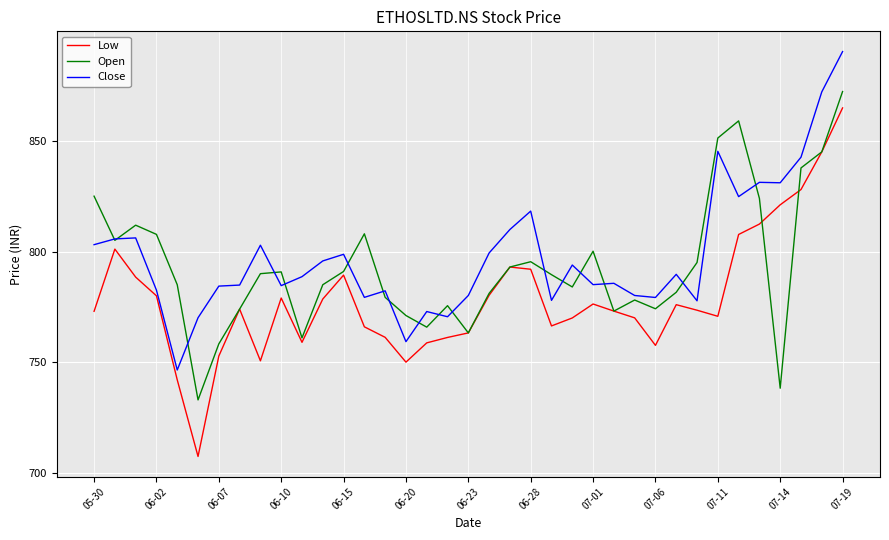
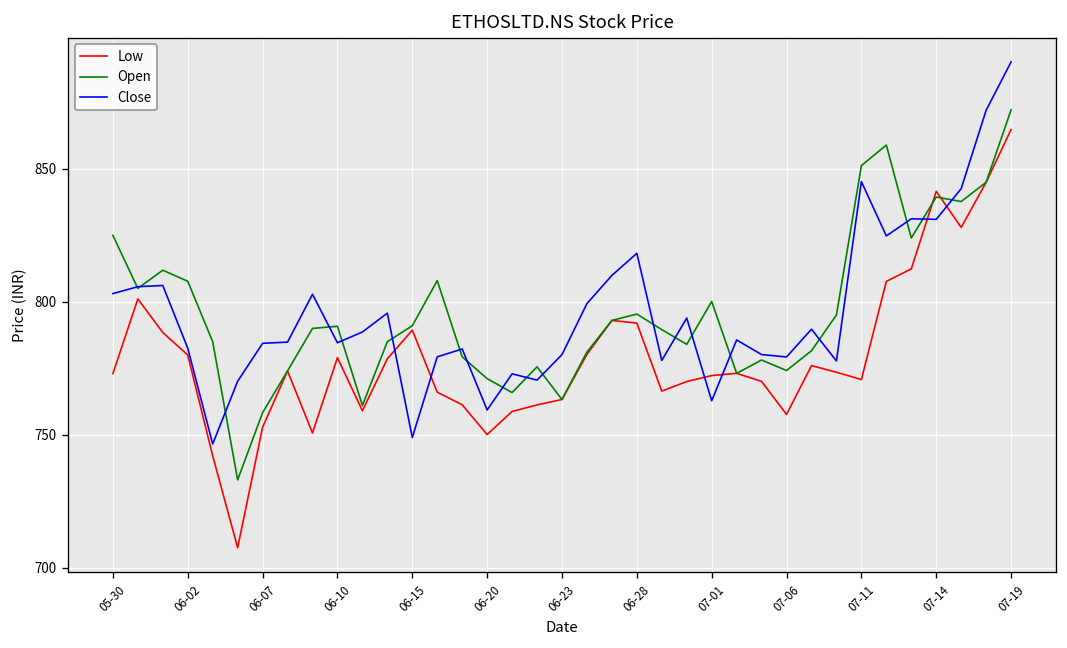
Close, 06-15: 799 -> 749
Low, 07-01: 776 -> 772
Close, 07-01: 785 -> 763
Low, 07-14: 821 -> 842
Open, 07-14: 738 -> 839
